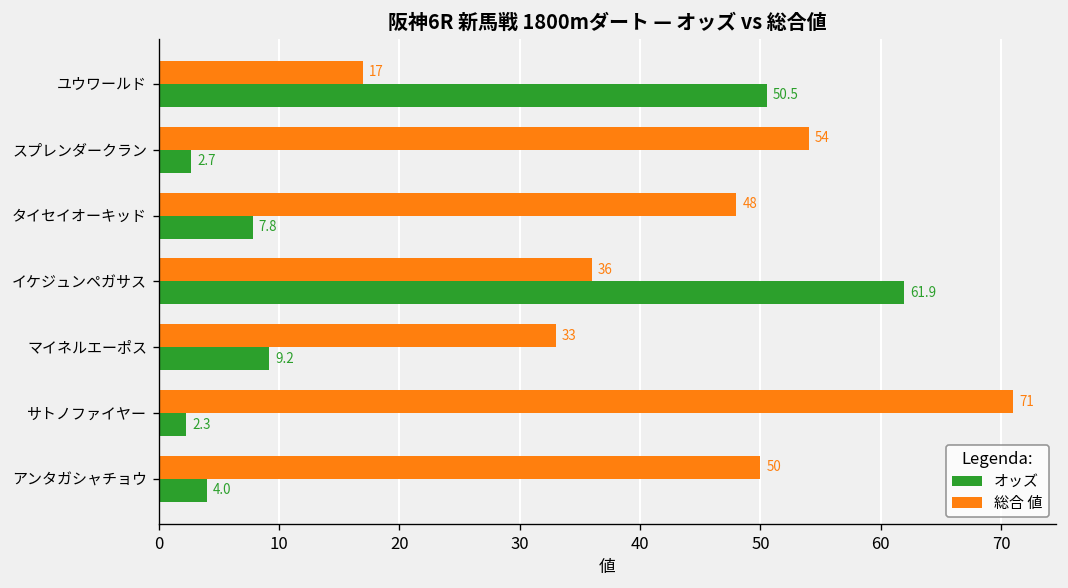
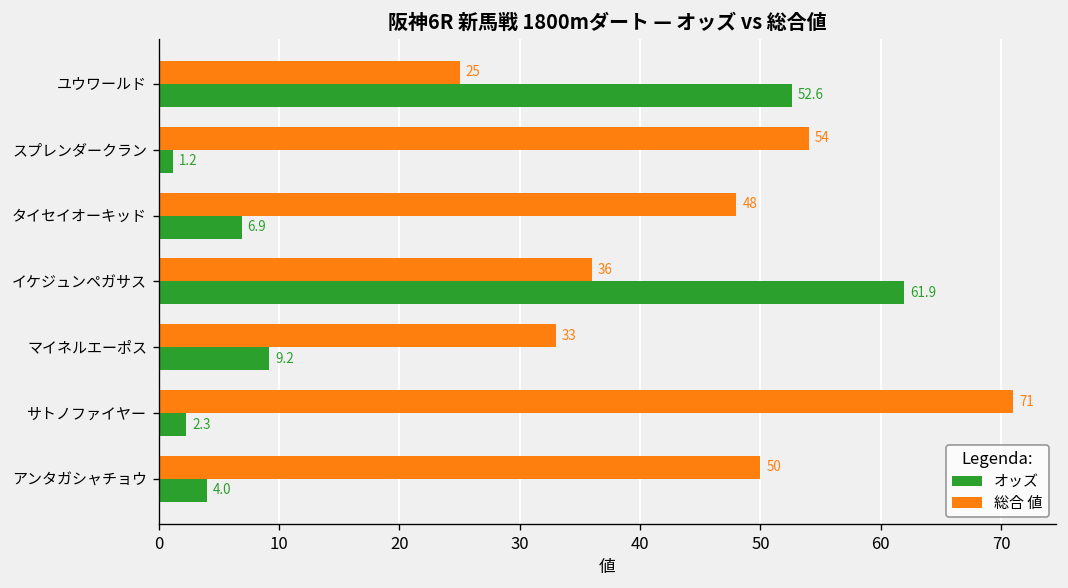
総合 値, ユウワールド: 17 -> 25
オッズ, ユウワールド: 50.5 -> 52.6
オッズ, スプレンダークラン: 2.7 -> 1.2
オッズ, タイセイオーキッド: 7.8 -> 6.9
